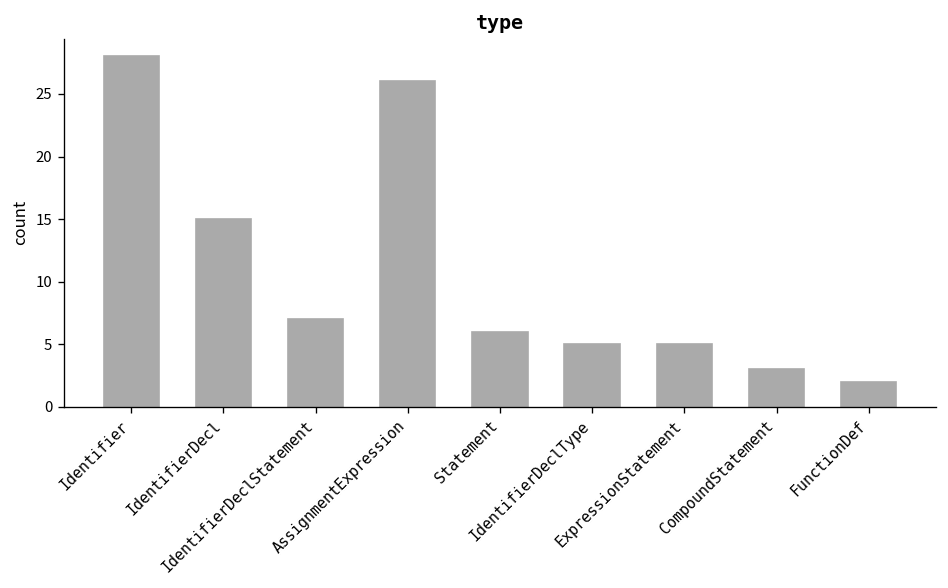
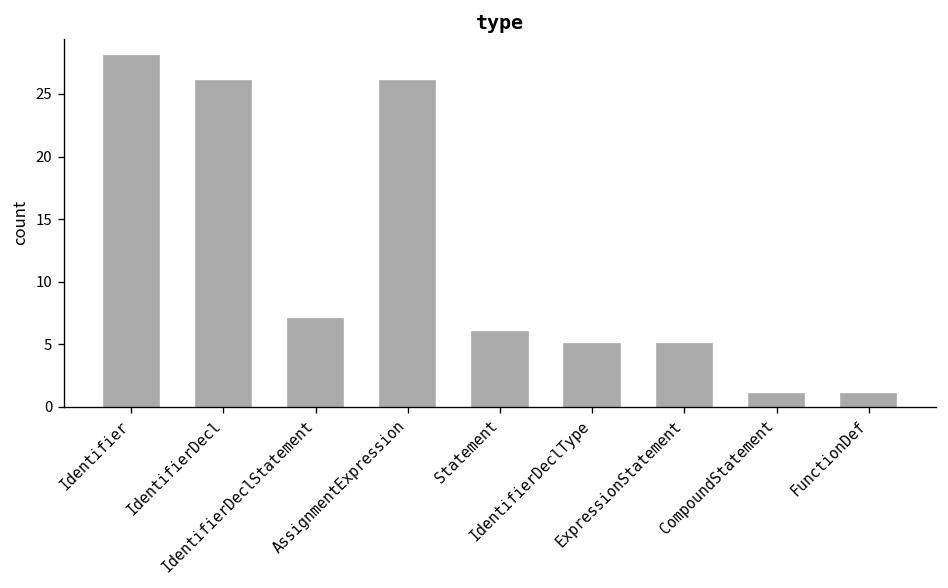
IdentifierDecl: 15 -> 26
CompoundStatement: 3 -> 1
FunctionDef: 2 -> 1
